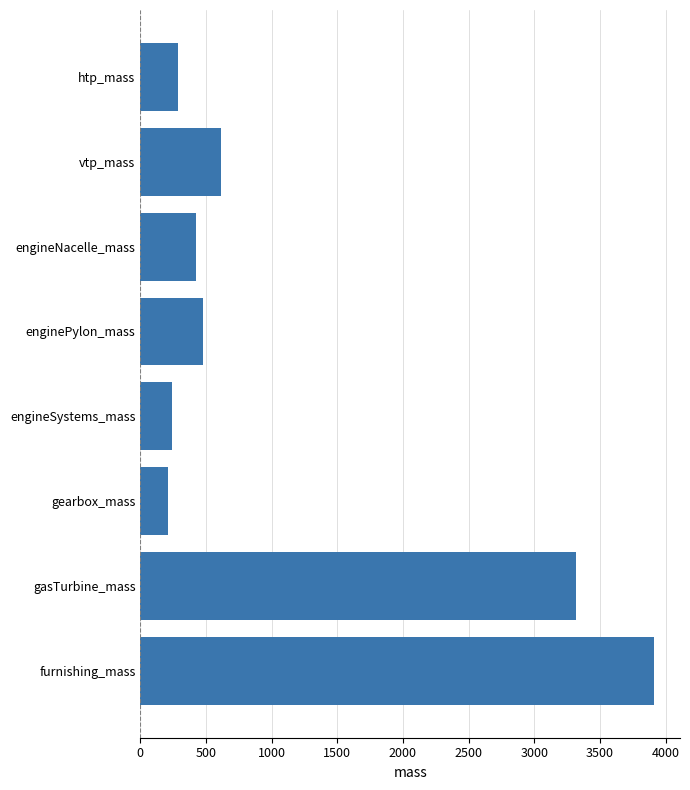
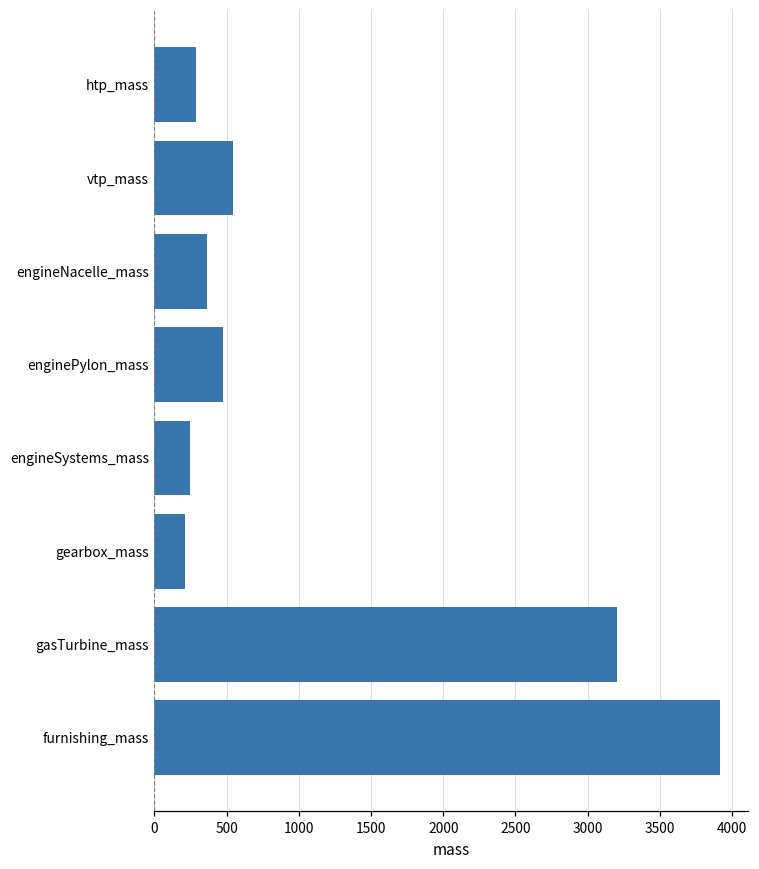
vtp_mass: 610 -> 550
engineNacelle_mass: 430 -> 360
gasTurbine_mass: 3320 -> 3210
